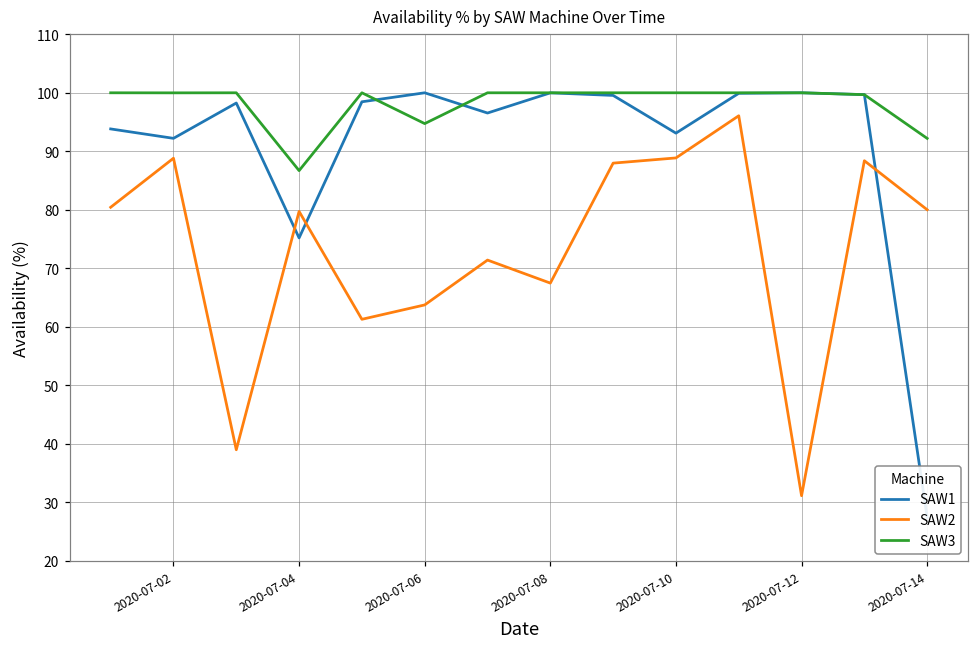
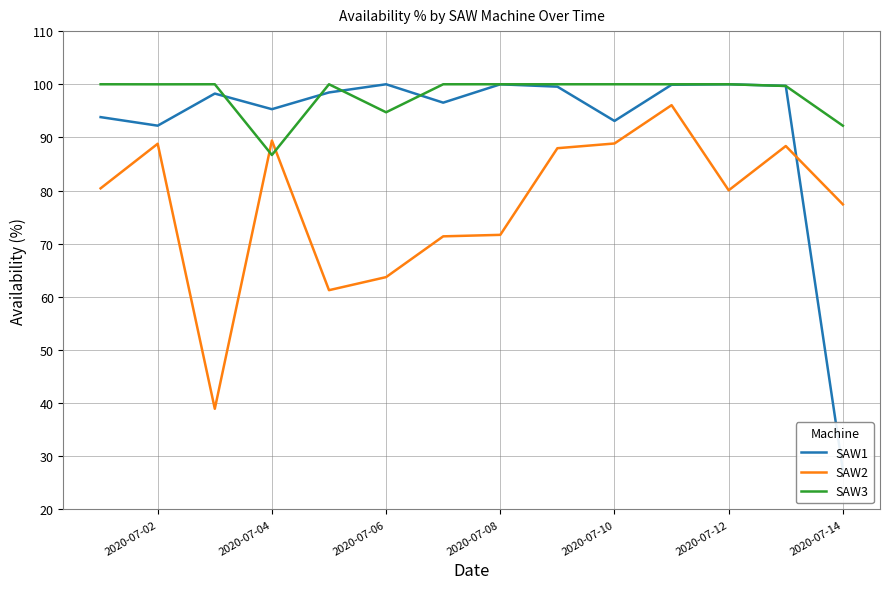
SAW1, 2020-07-04: 75 -> 95
SAW2, 2020-07-04: 80 -> 89
SAW2, 2020-07-08: 67 -> 72
SAW2, 2020-07-12: 31 -> 80
SAW2, 2020-07-14: 80 -> 77
